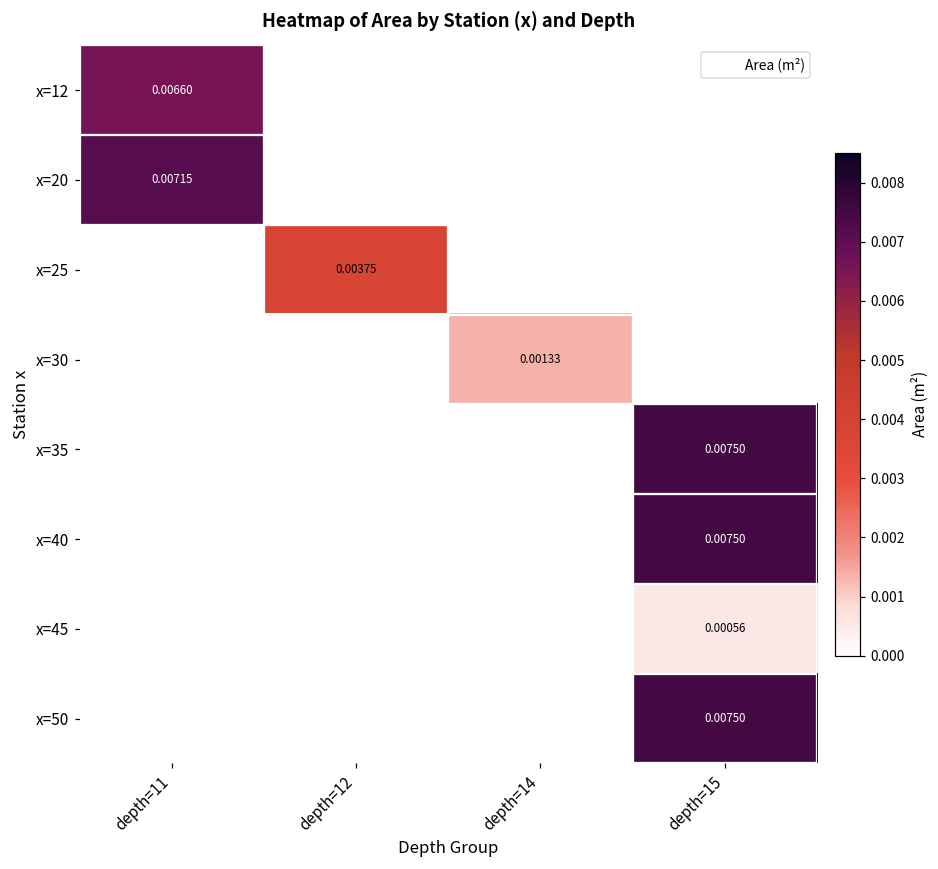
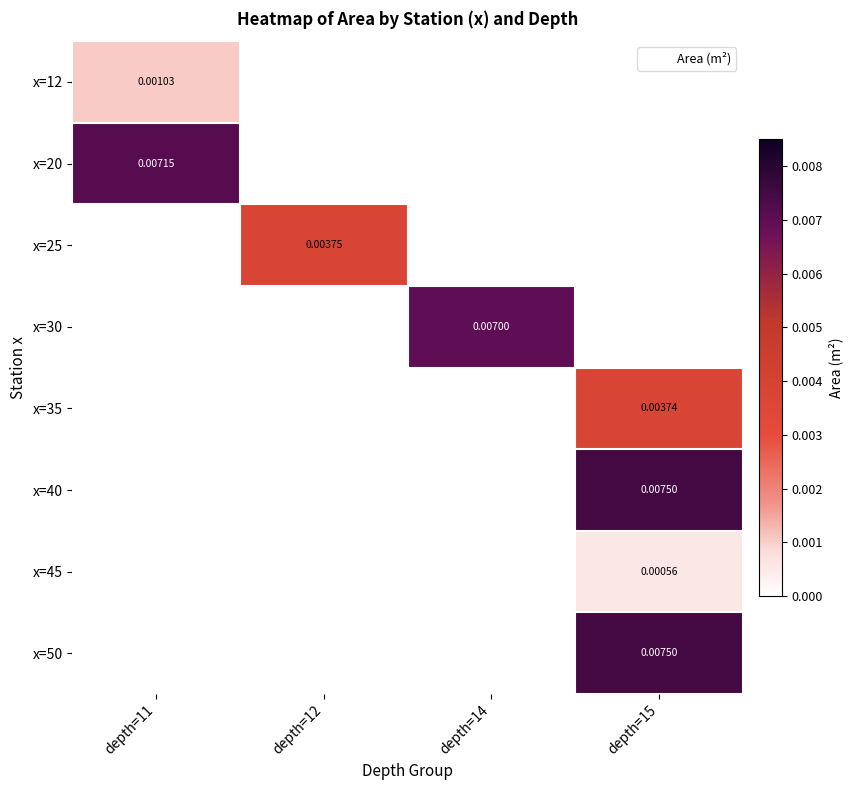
x=12, depth=11: 0.00660 -> 0.00103
x=30, depth=14: 0.00133 -> 0.00700
x=35, depth=15: 0.00750 -> 0.00374
